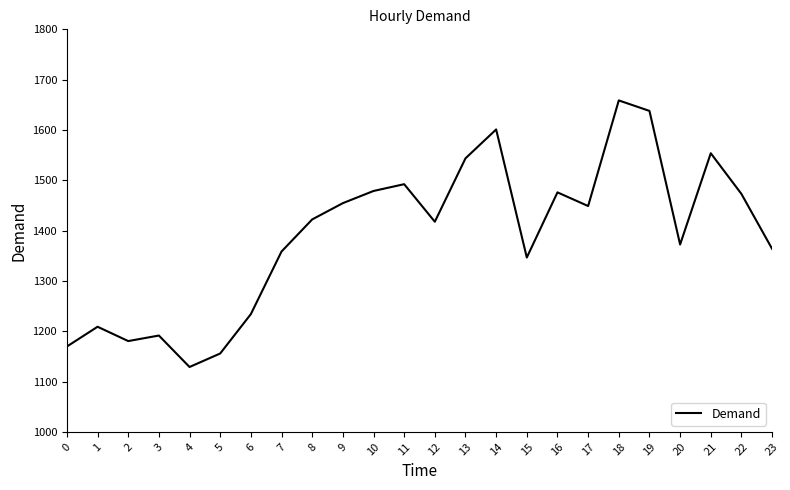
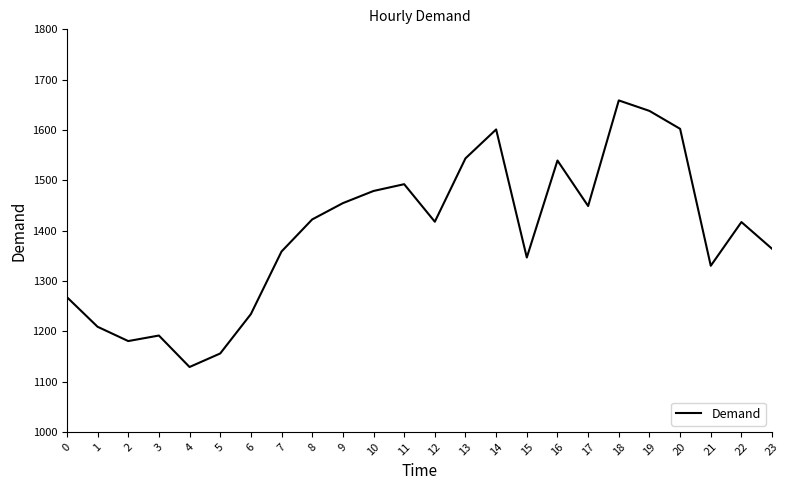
0: 1170 -> 1270
16: 1480 -> 1540
20: 1370 -> 1600
21: 1550 -> 1330
22: 1470 -> 1420
